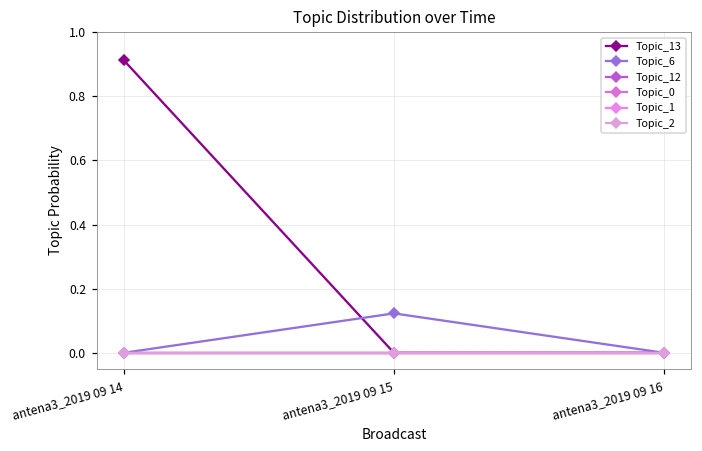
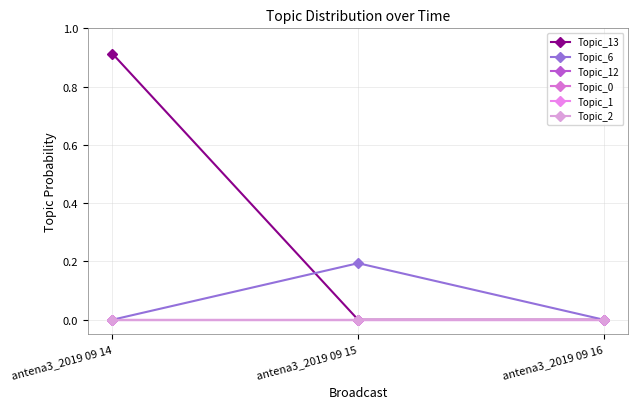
Topic_6, antena3_2019 09 15: 0.12 -> 0.19
